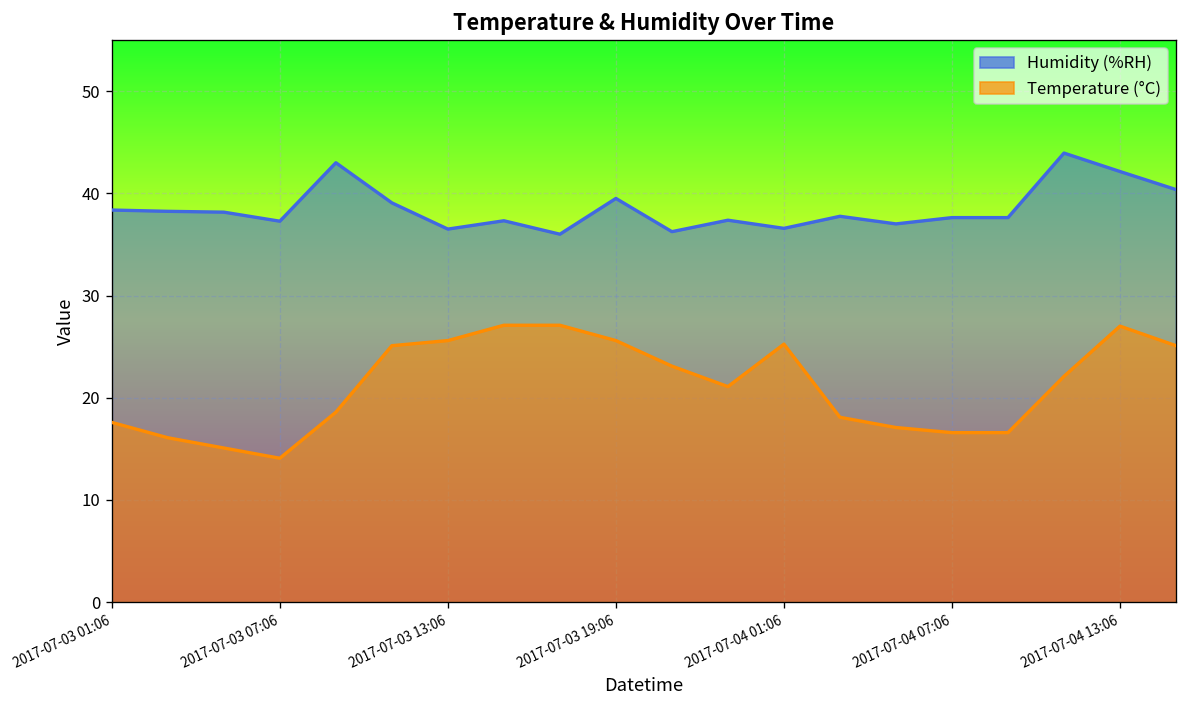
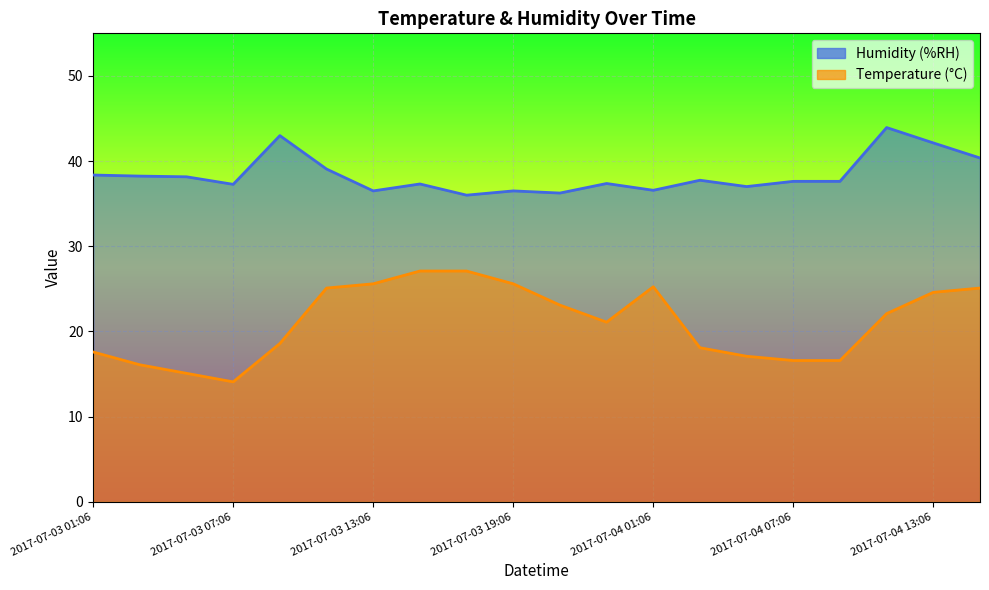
Humidity (%RH), 2017-07-03 19:06: 40 -> 37
Temperature (°C), 2017-07-04 13:06: 27 -> 25
